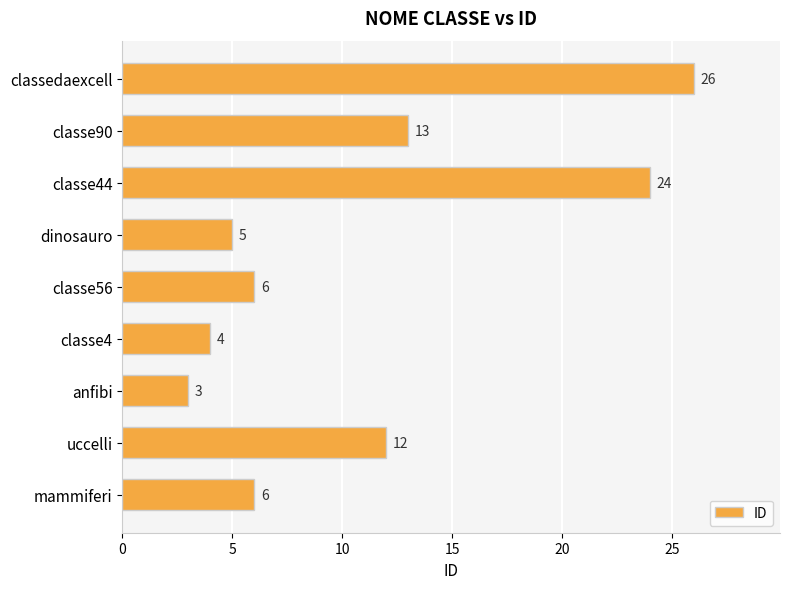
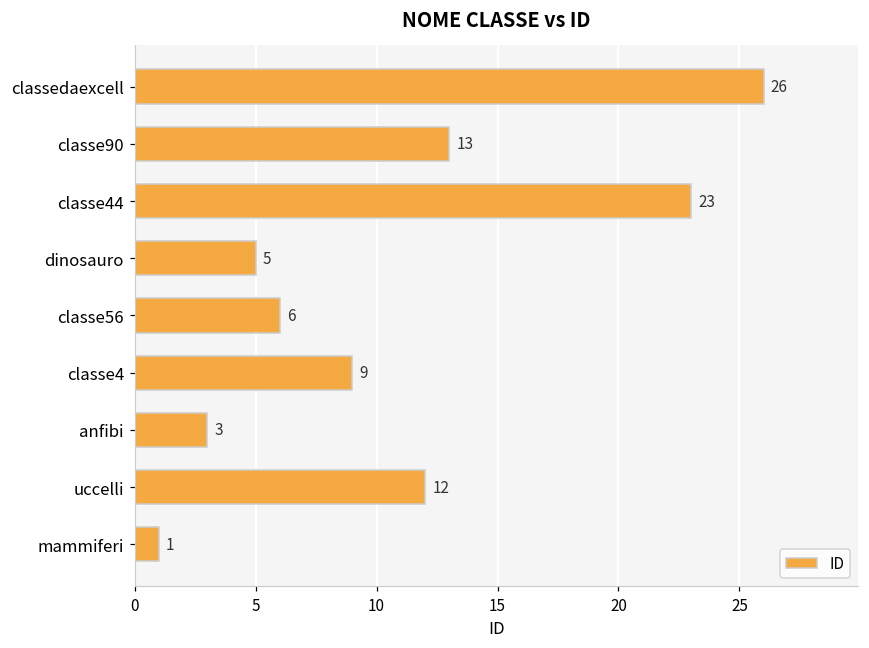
classe44: 24 -> 23
classe4: 4 -> 9
mammiferi: 6 -> 1
